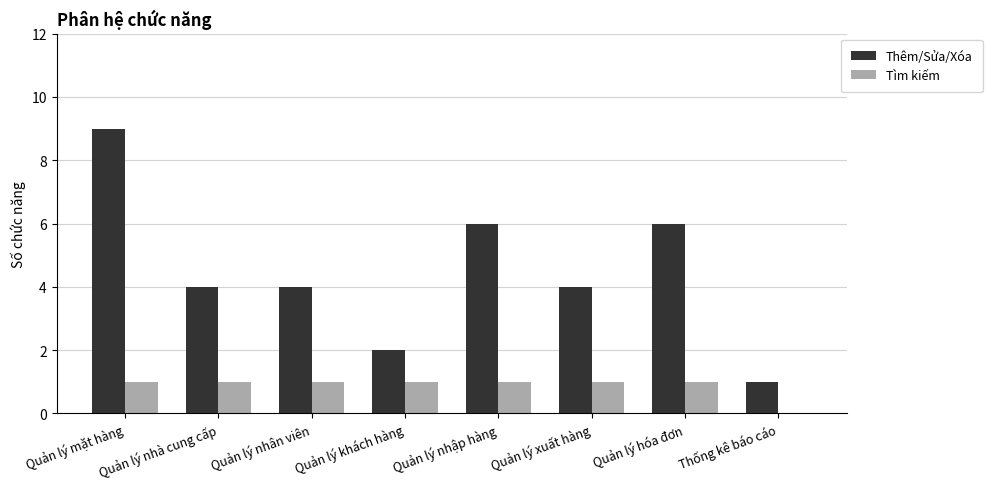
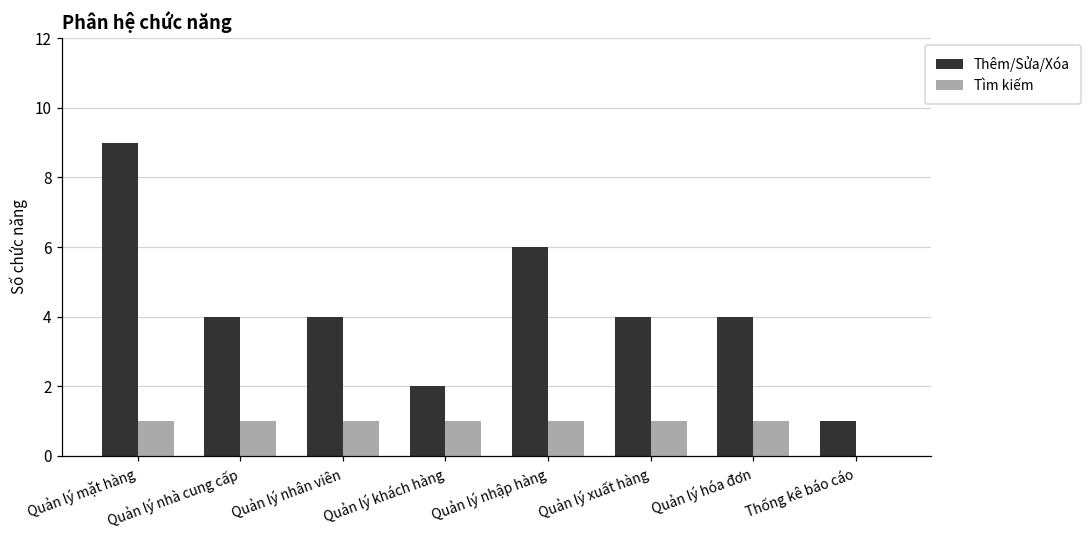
Thêm/Sửa/Xóa, Quản lý hóa đơn: 6 -> 4
